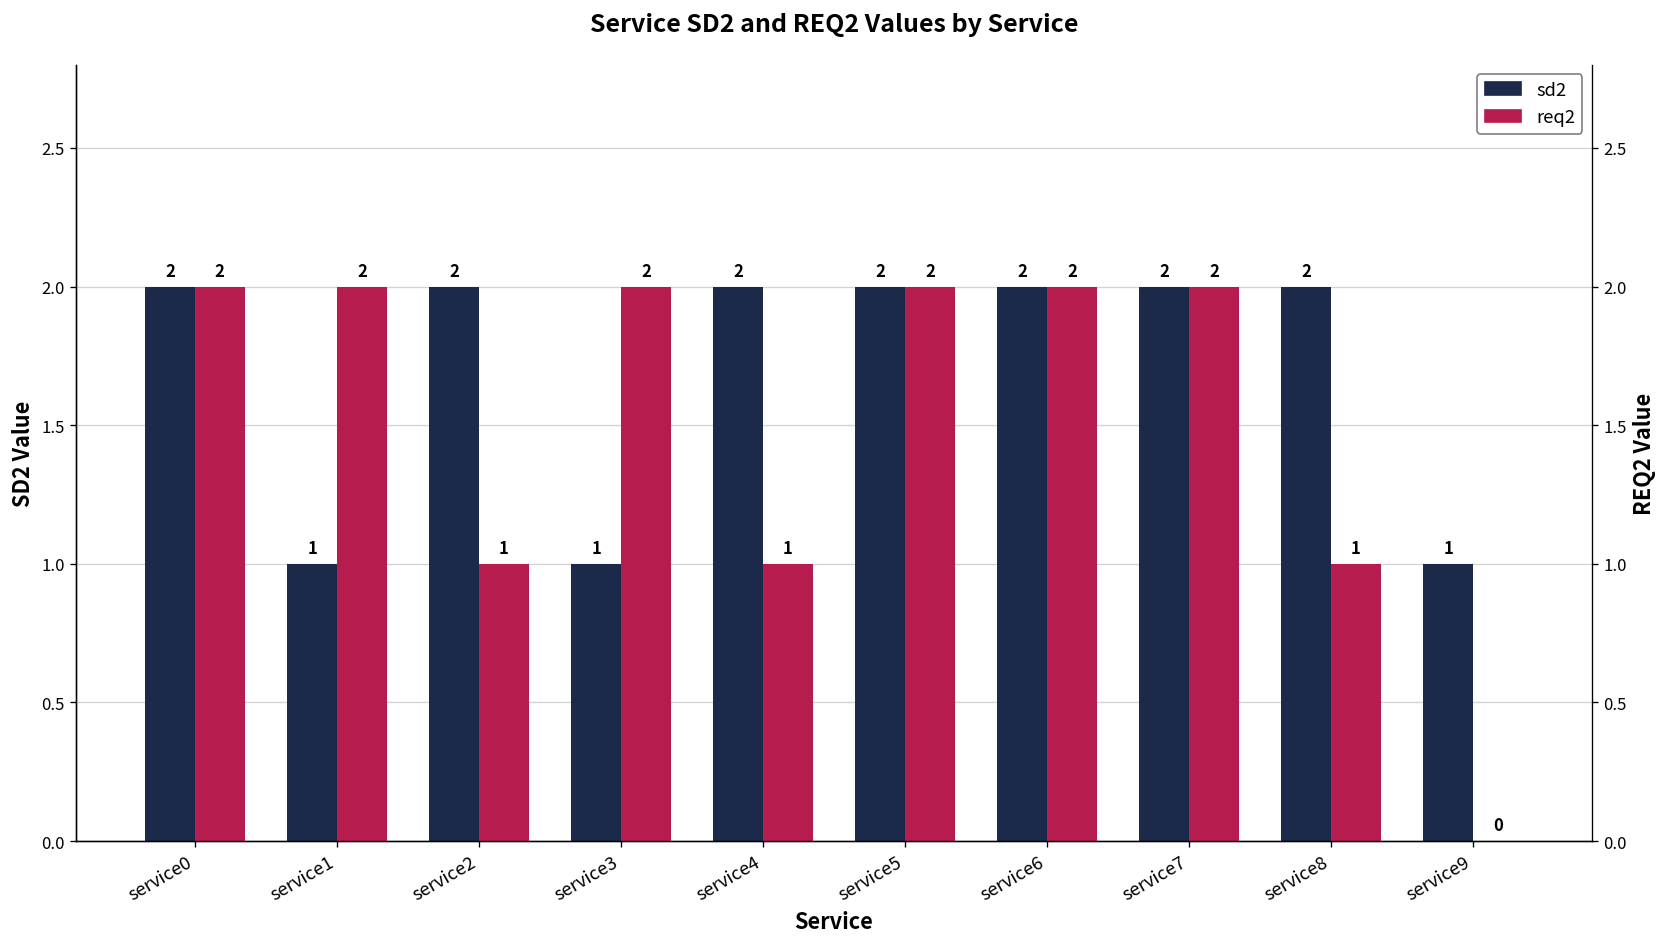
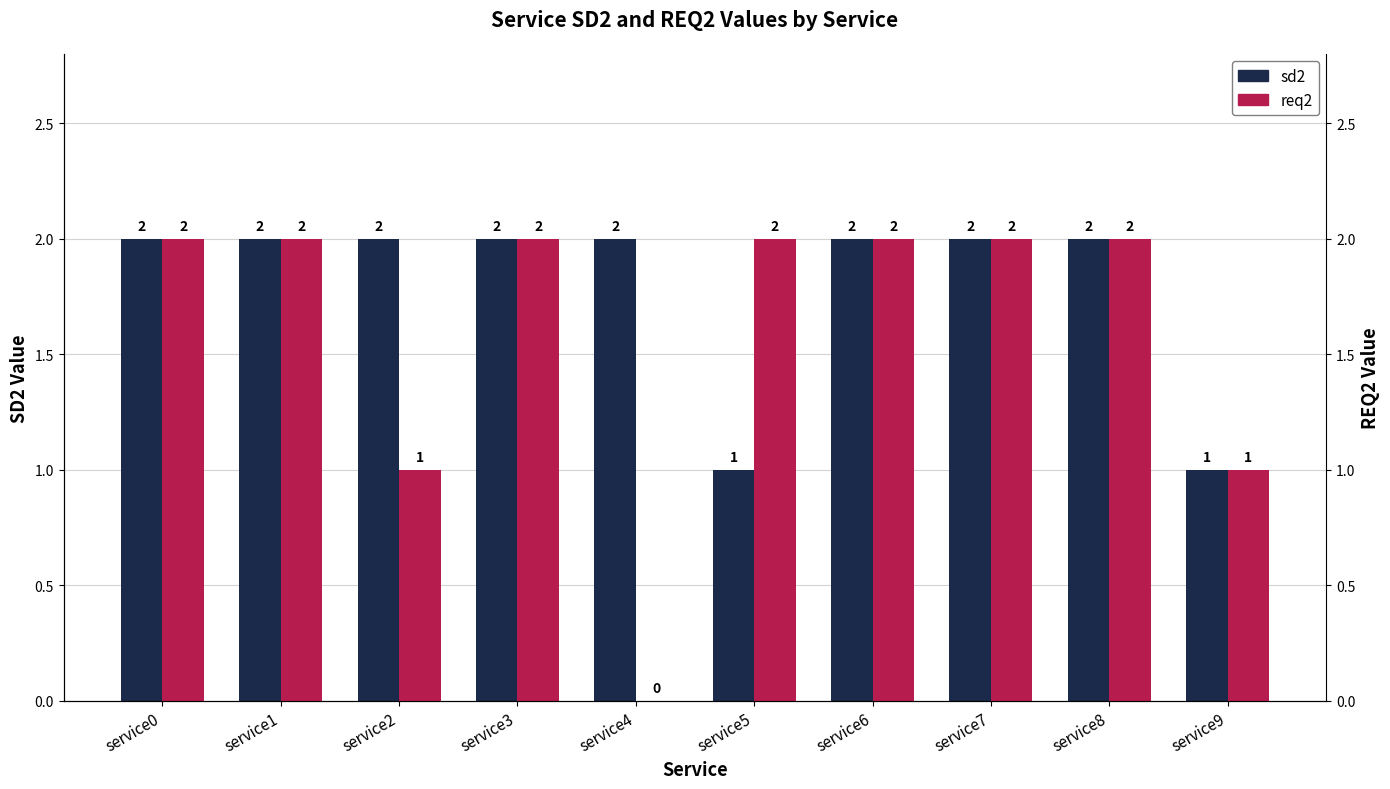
sd2, service1: 1 -> 2
sd2, service3: 1 -> 2
sd2, service5: 2 -> 1
req2, service4: 1 -> 0
req2, service8: 1 -> 2
req2, service9: 0 -> 1
